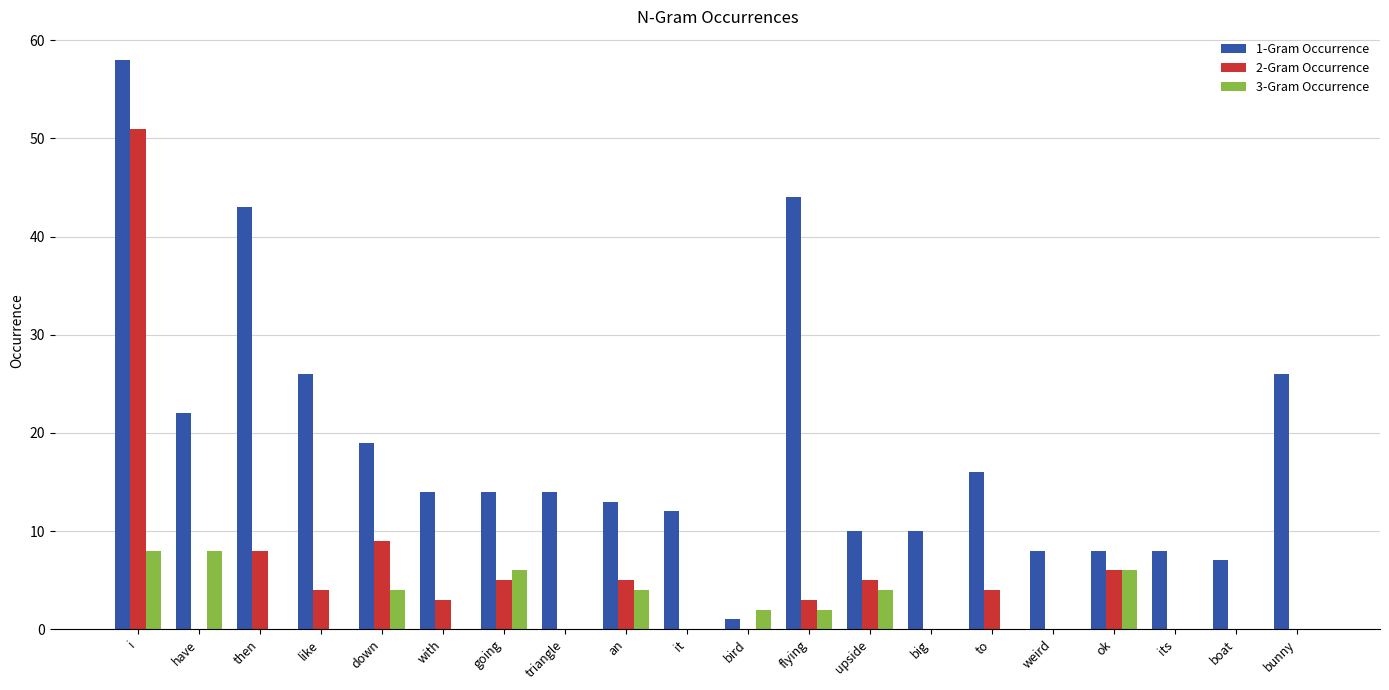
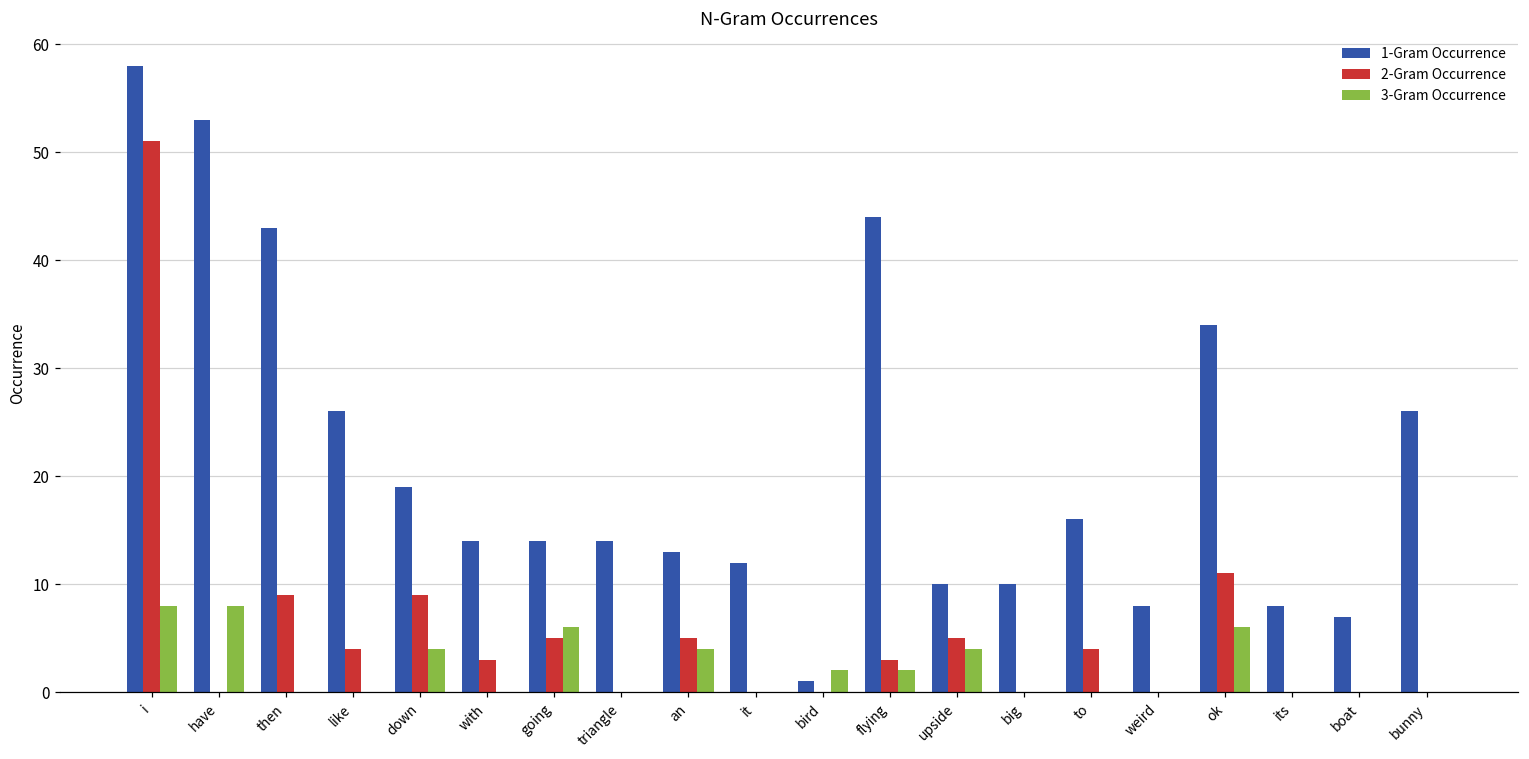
1-Gram Occurrence, have: 22 -> 53
2-Gram Occurrence, then: 8 -> 9
1-Gram Occurrence, ok: 8 -> 34
2-Gram Occurrence, ok: 6 -> 11
